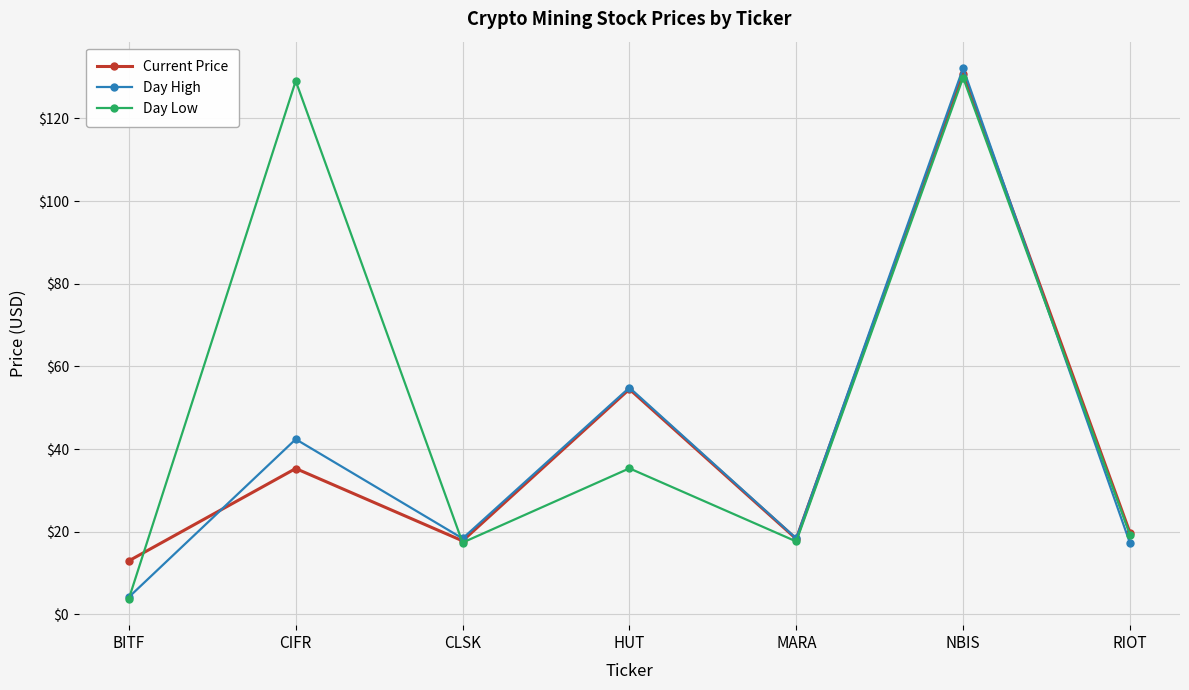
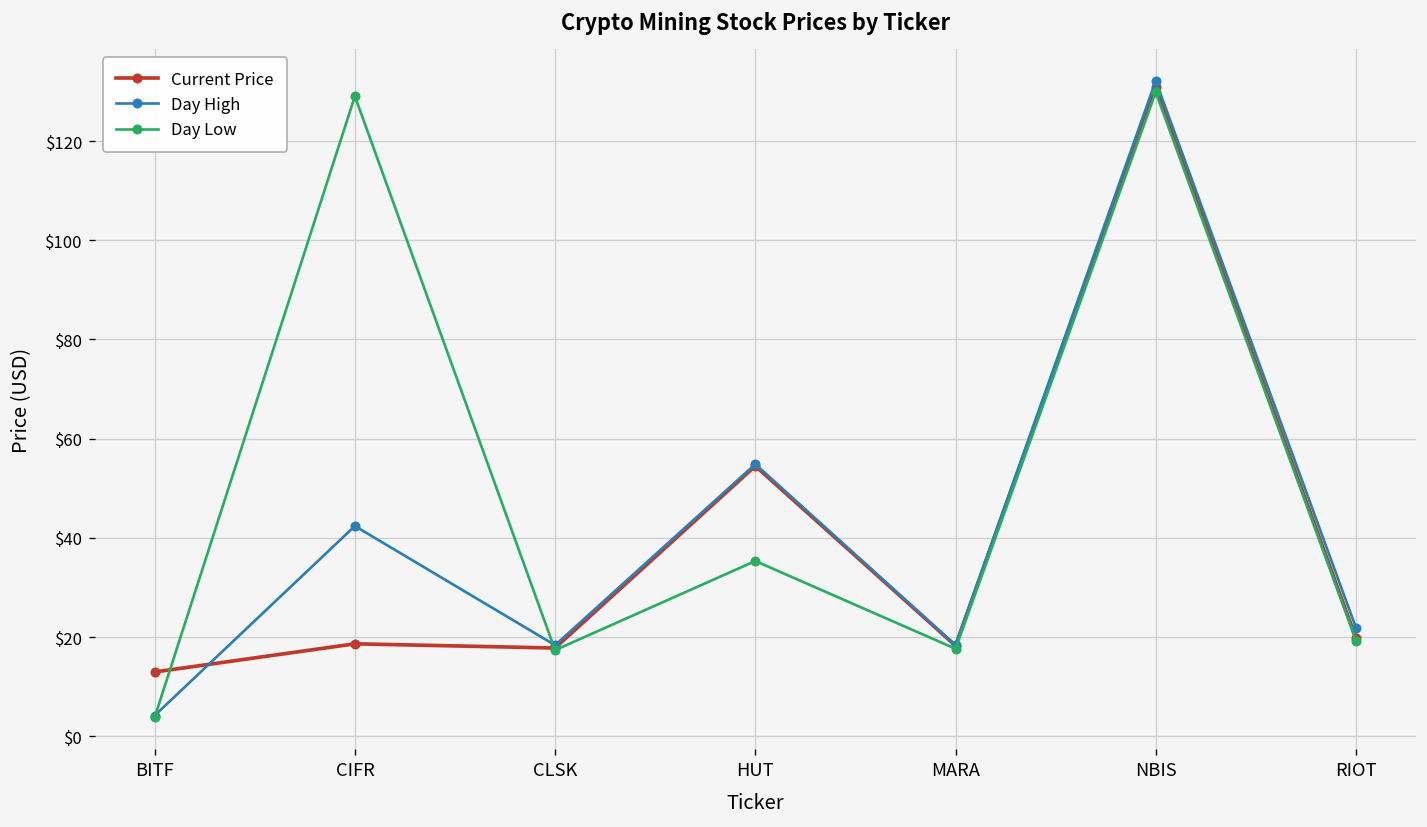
Current Price, CIFR: $35 -> $19
Day High, RIOT: $17 -> $22
